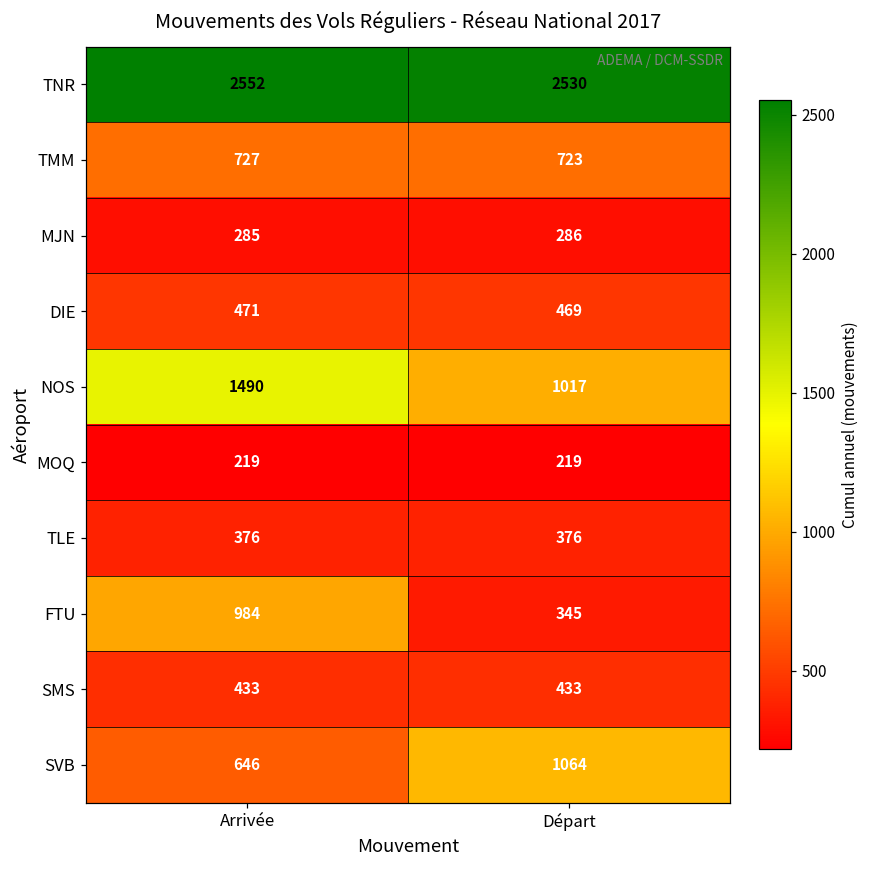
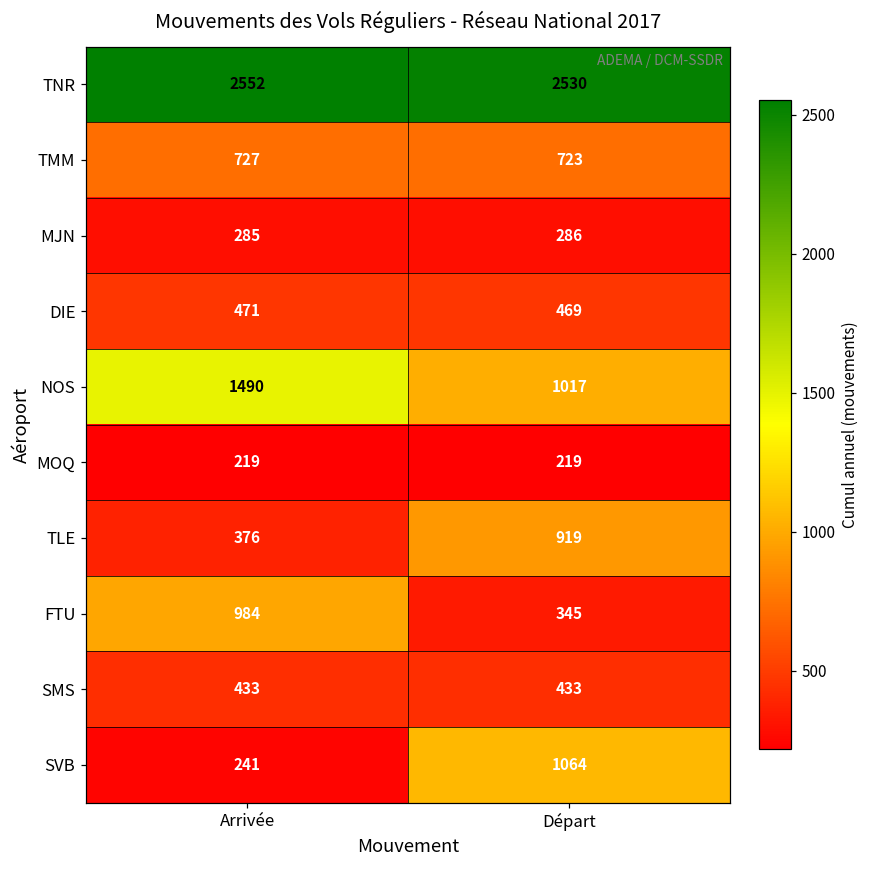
TLE, Départ: 376 -> 919
SVB, Arrivée: 646 -> 241
